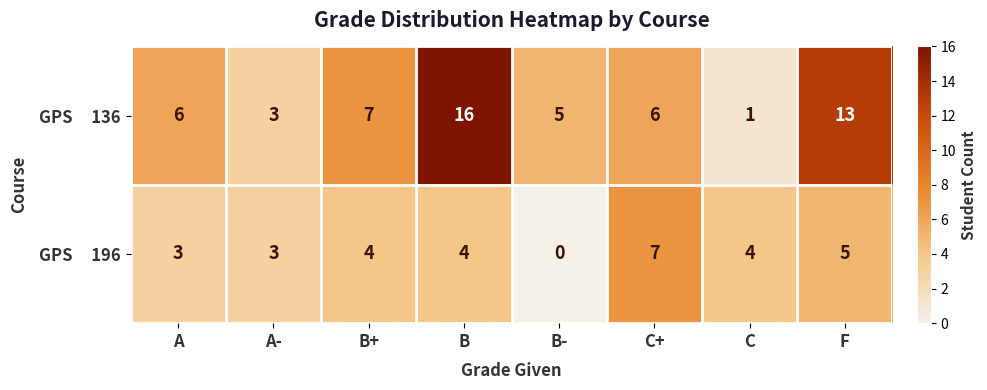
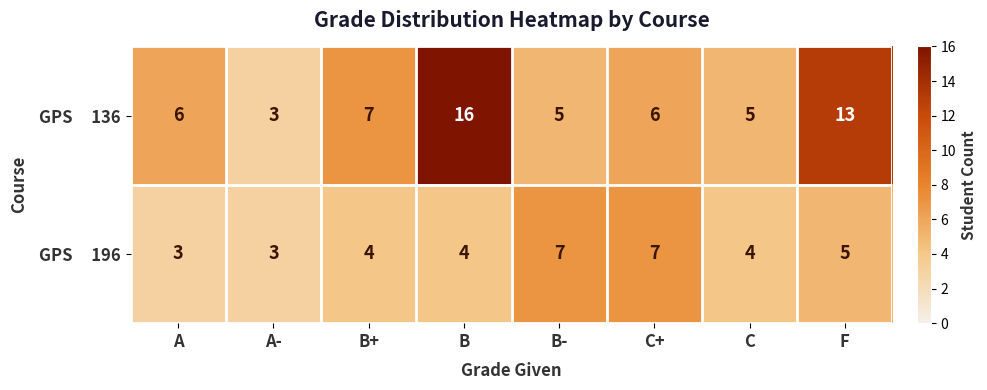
GPS 136, C: 1 -> 5
GPS 196, B-: 0 -> 7
